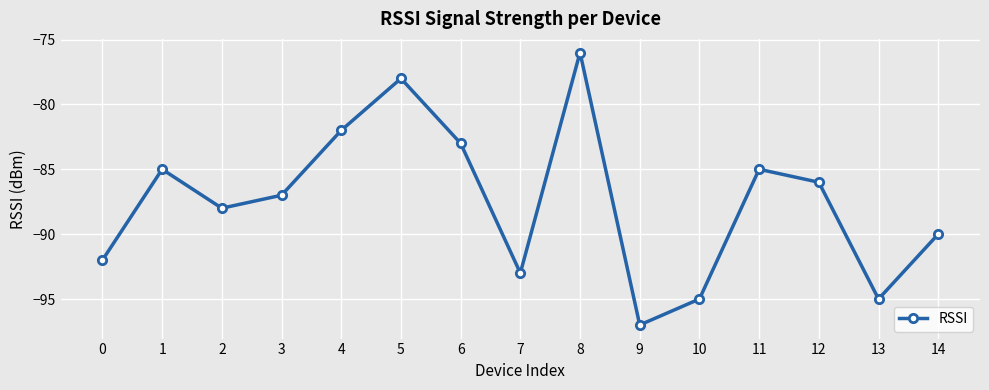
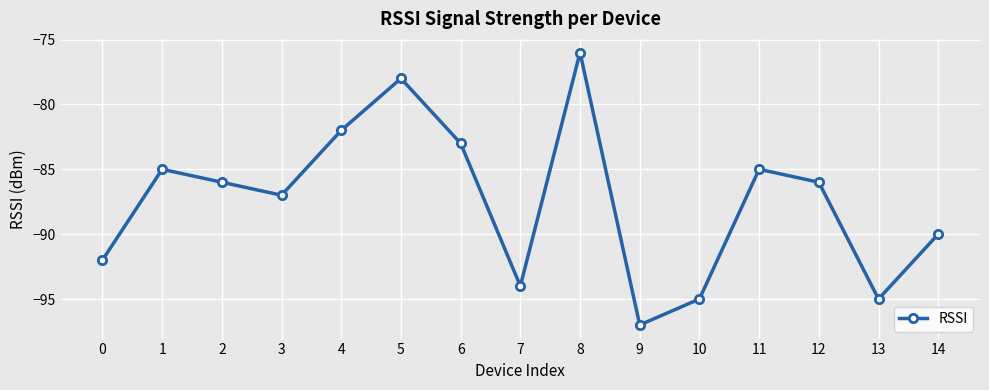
2: -88 -> -86
7: -93 -> -94
